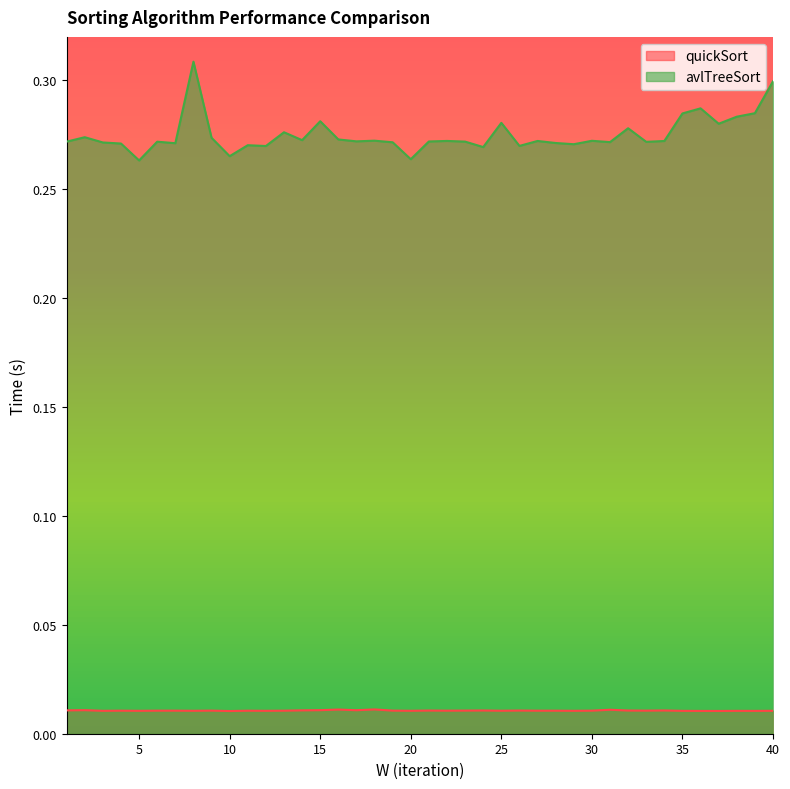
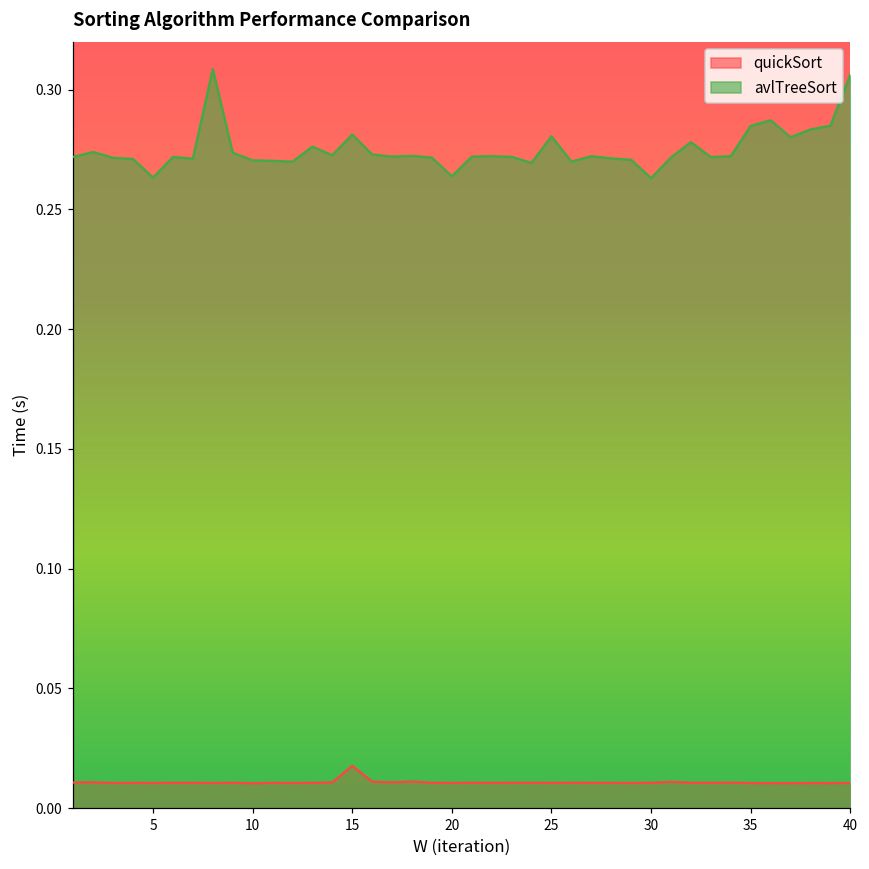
avlTreeSort, 10: 0.265 -> 0.270
quickSort, 15: 0.011 -> 0.018
avlTreeSort, 30: 0.272 -> 0.263
avlTreeSort, 40: 0.300 -> 0.306
